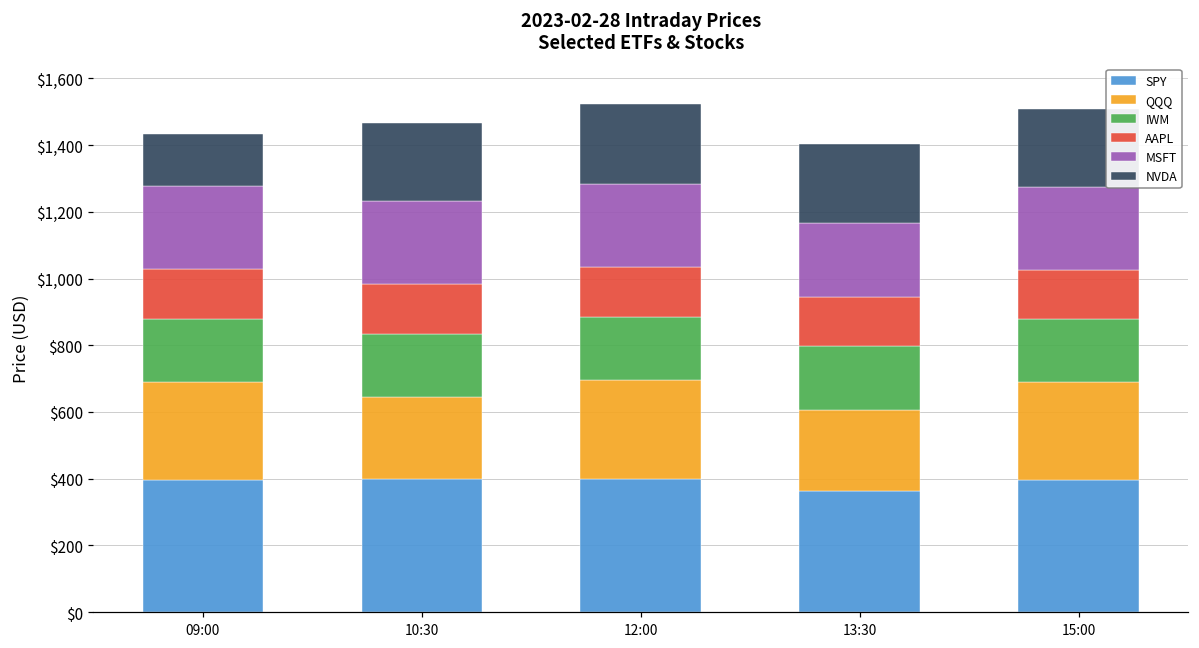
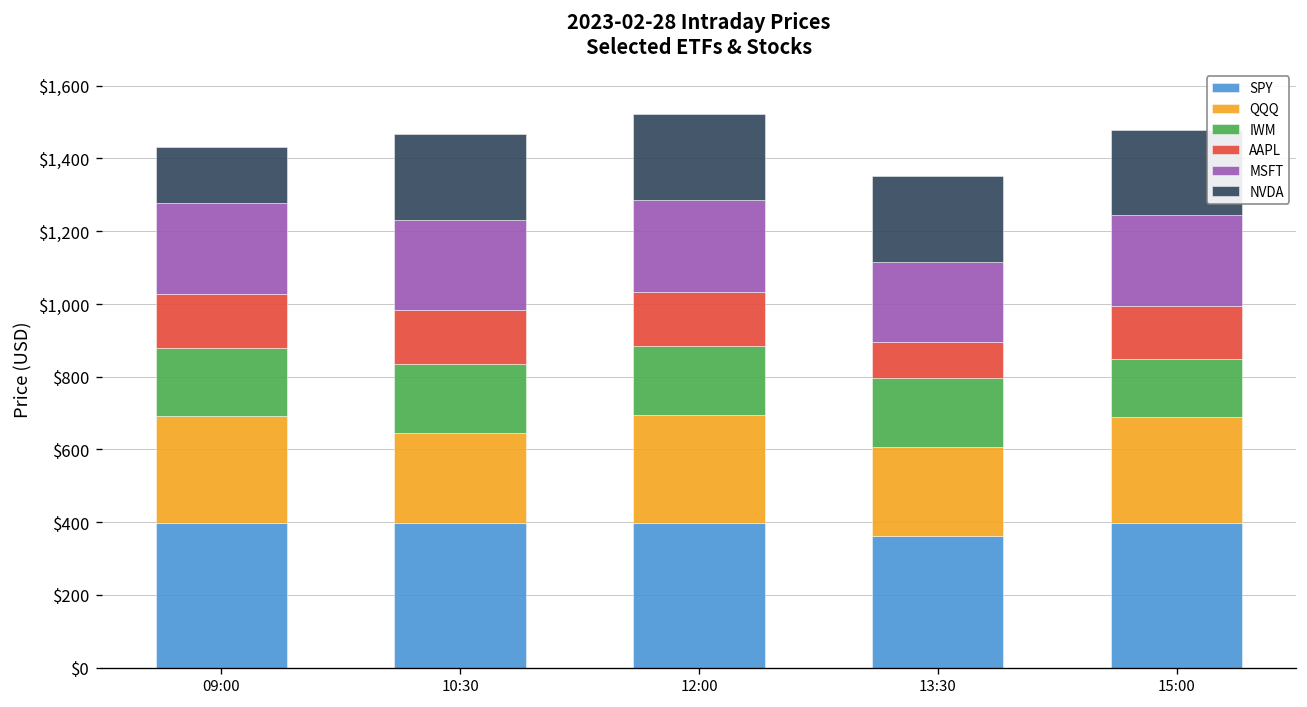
AAPL, 13:30: $150 -> $100
IWM, 15:00: $190 -> $160
